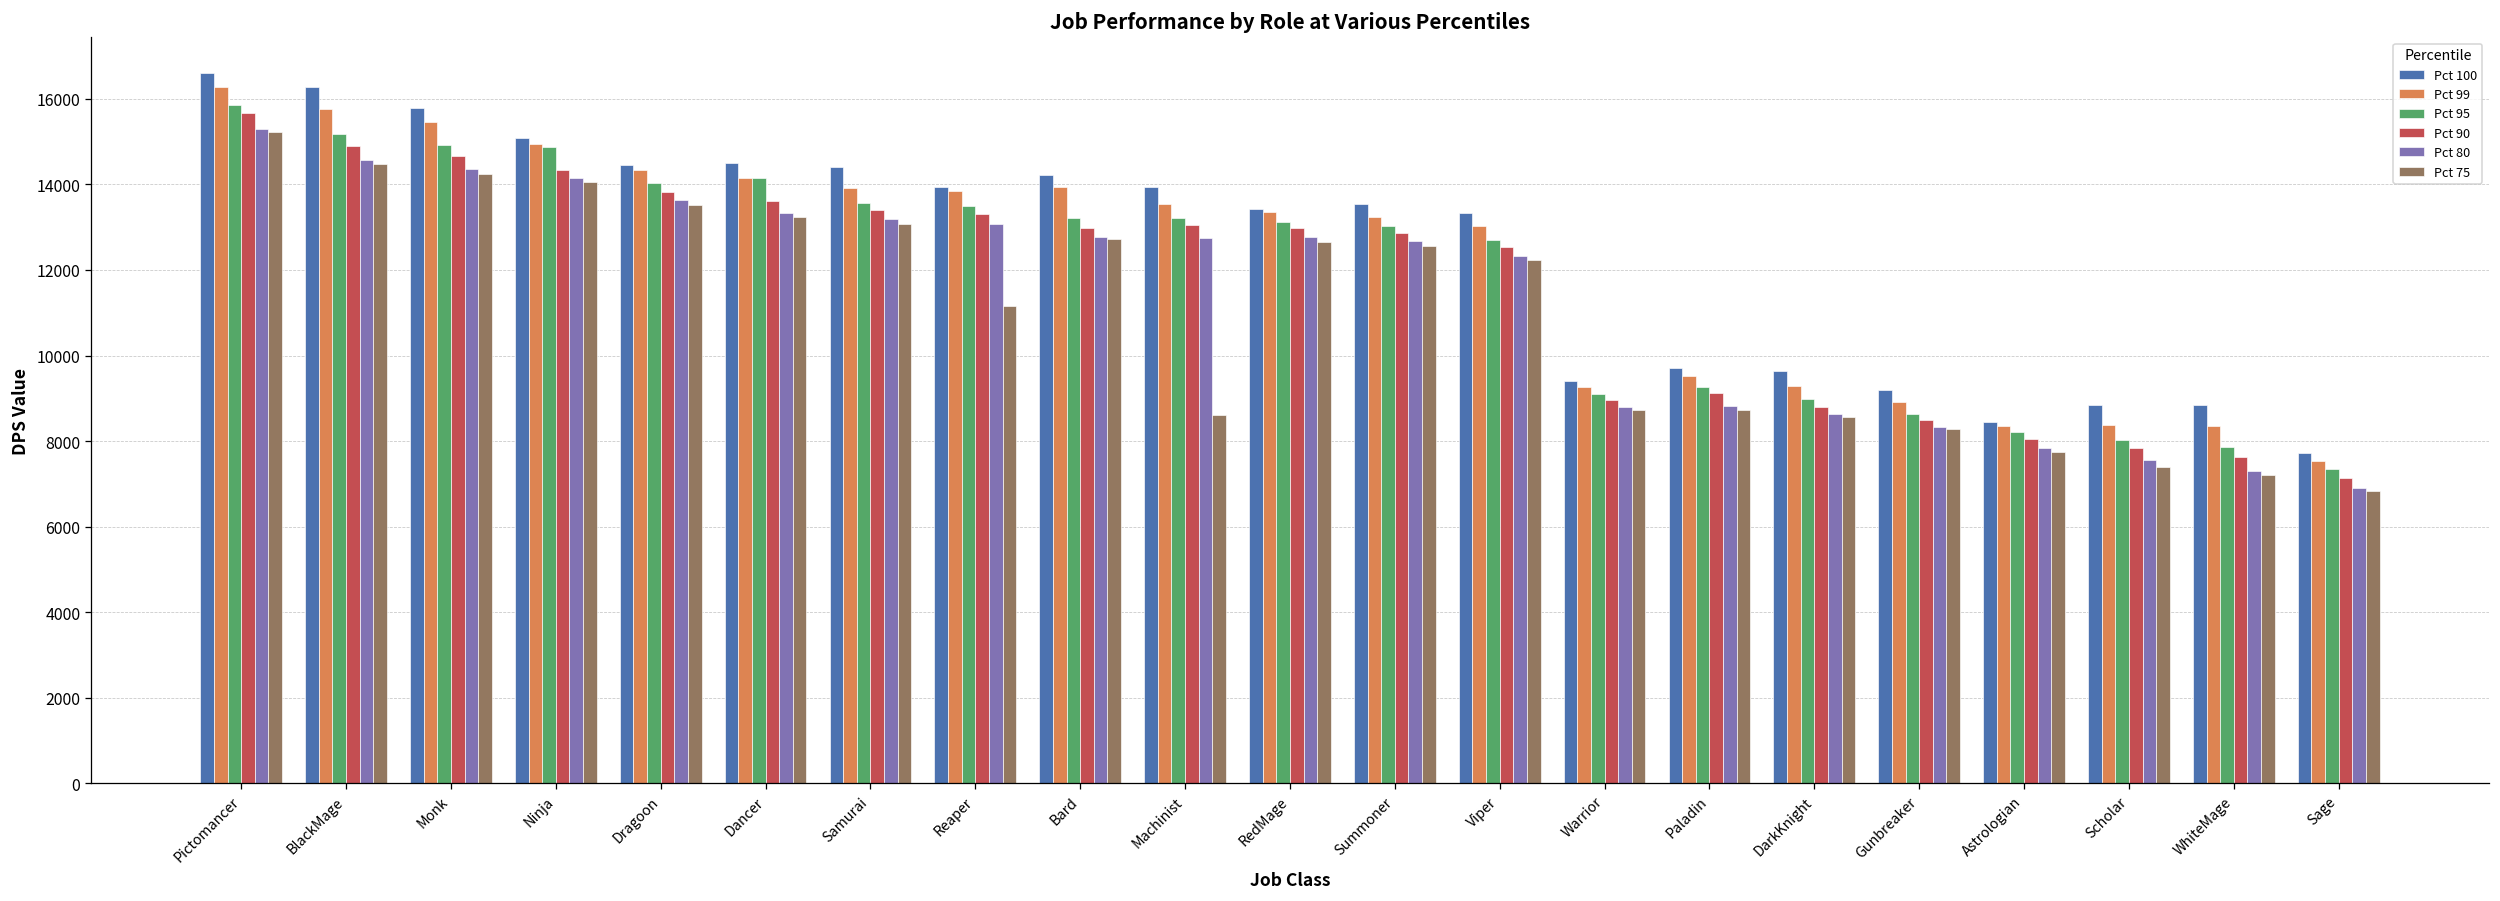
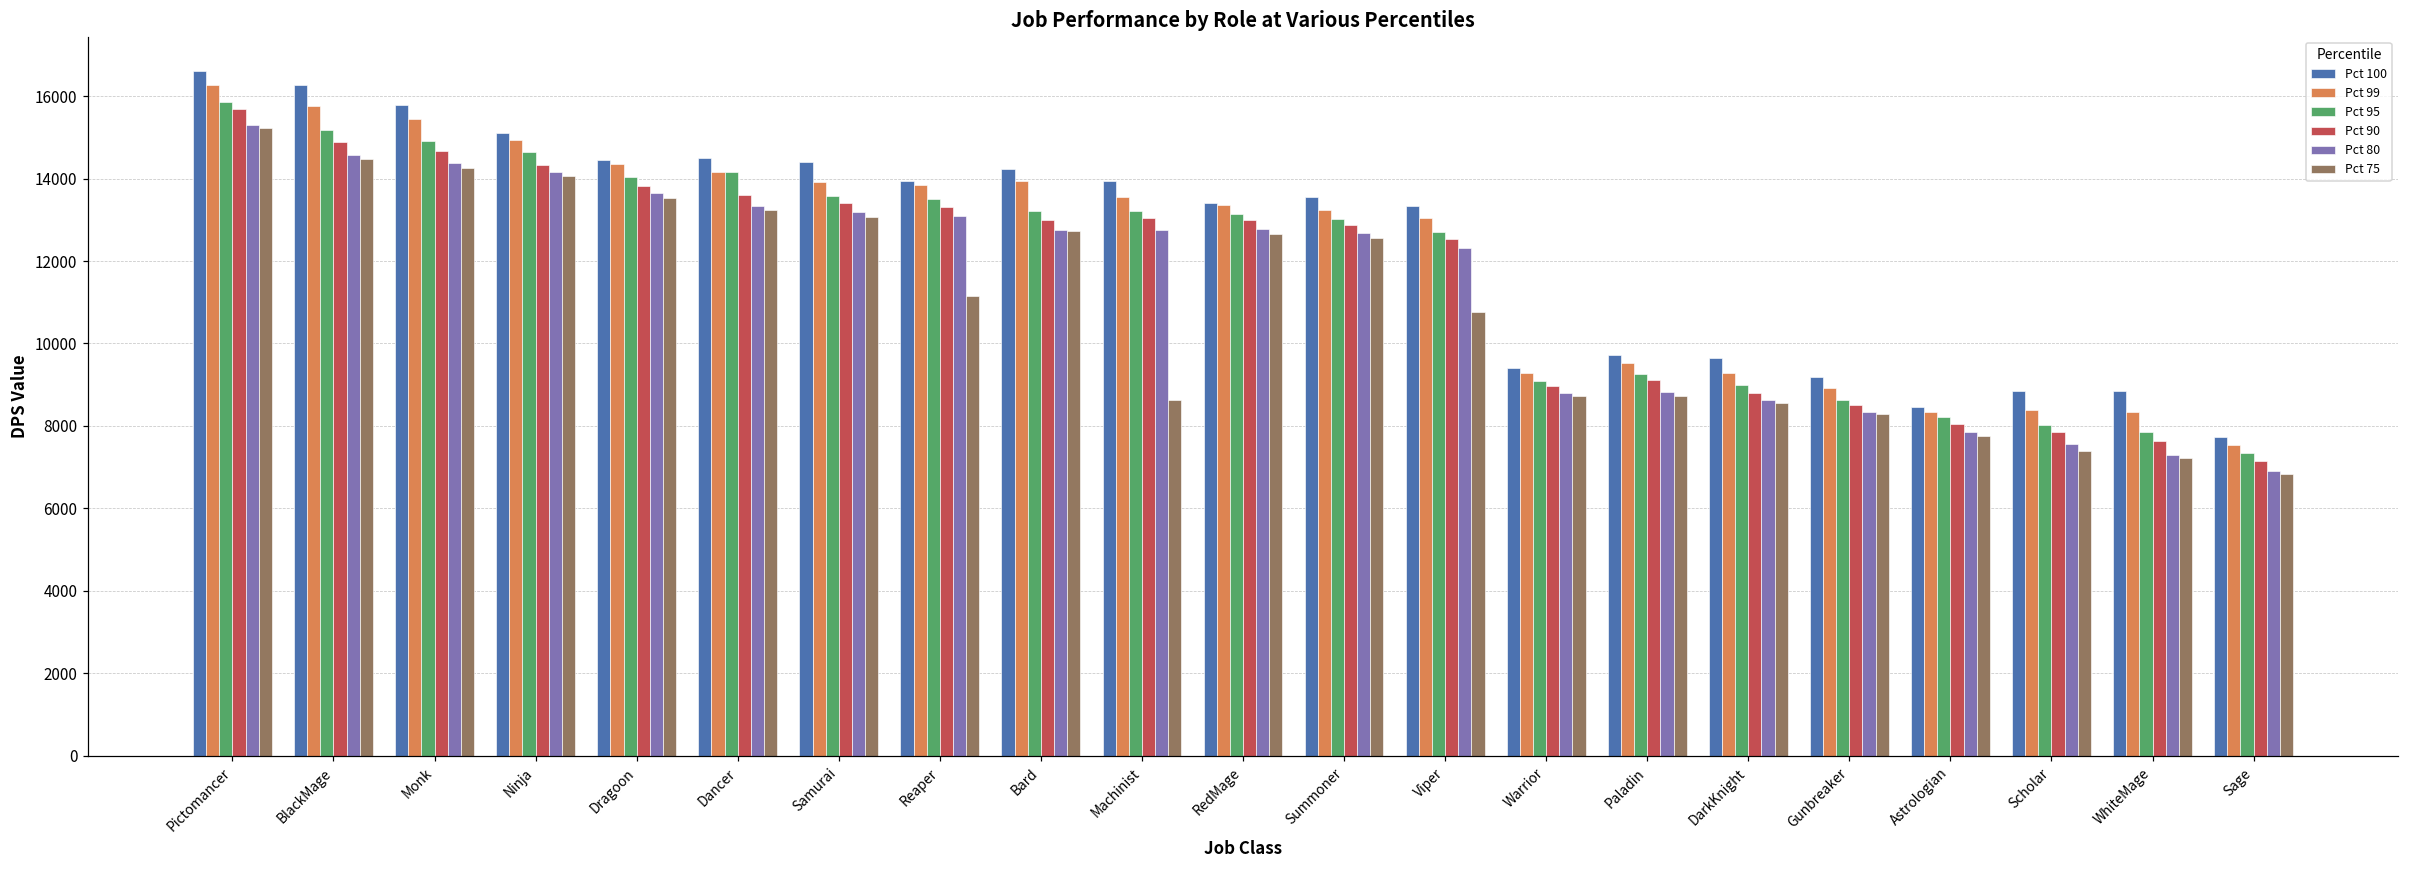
Pct 95, Ninja: 14900 -> 14700
Pct 75, Viper: 12200 -> 10800
